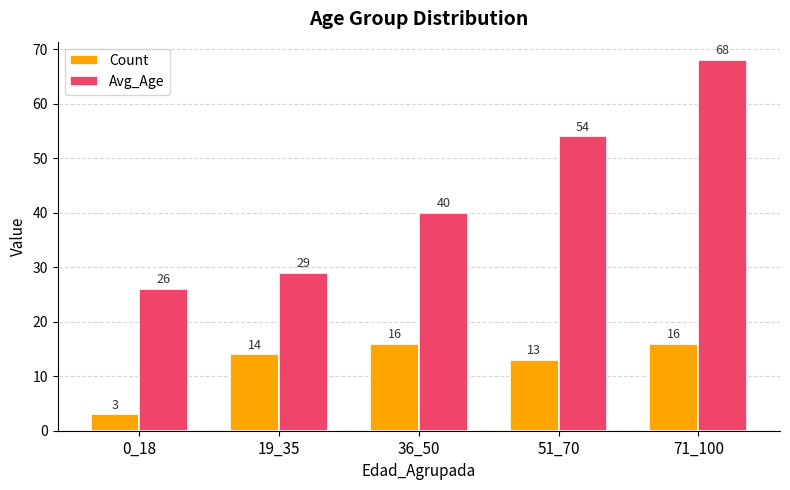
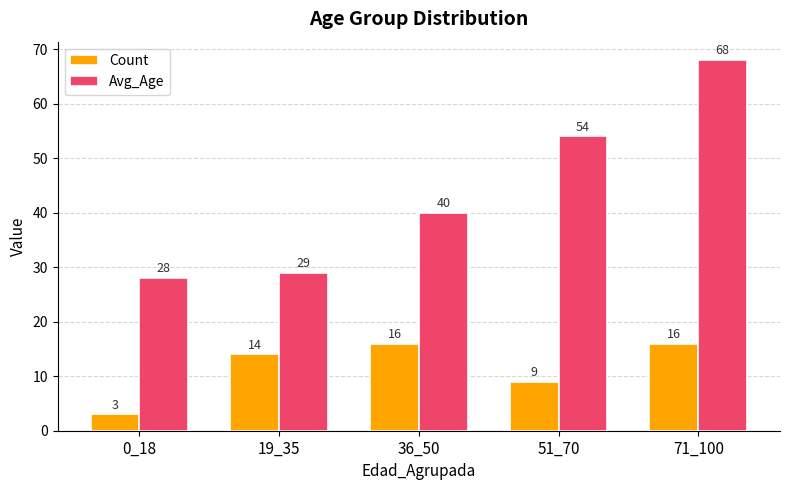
Avg_Age, 0_18: 26 -> 28
Count, 51_70: 13 -> 9
